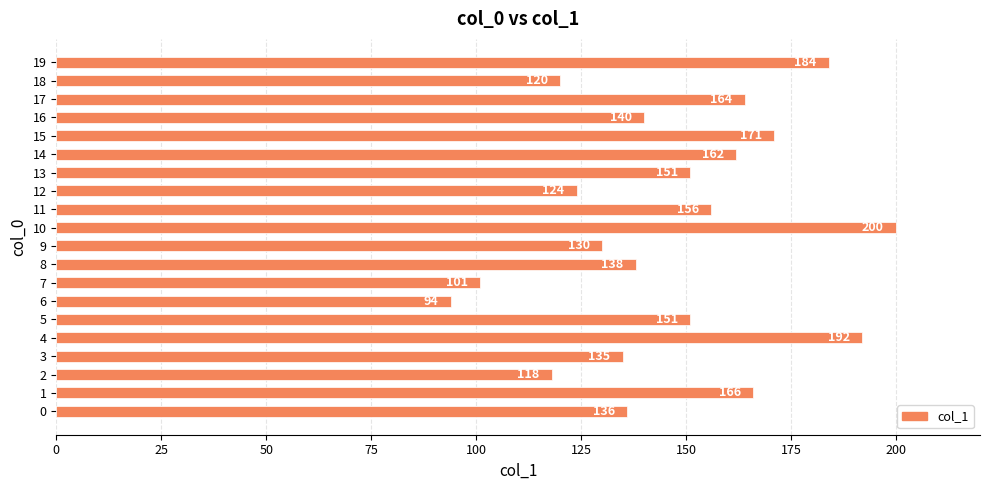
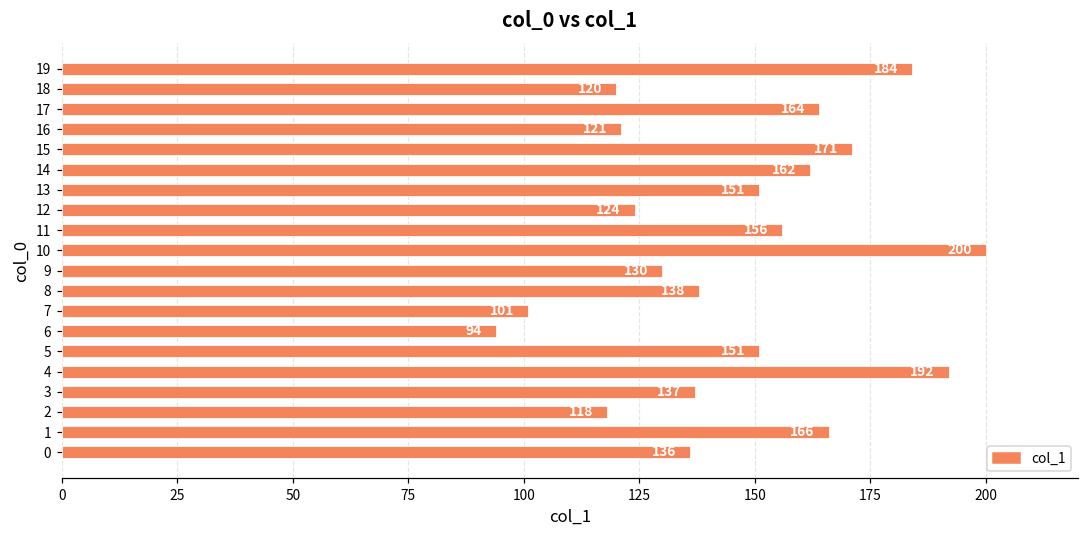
16: 140 -> 121
3: 135 -> 137
